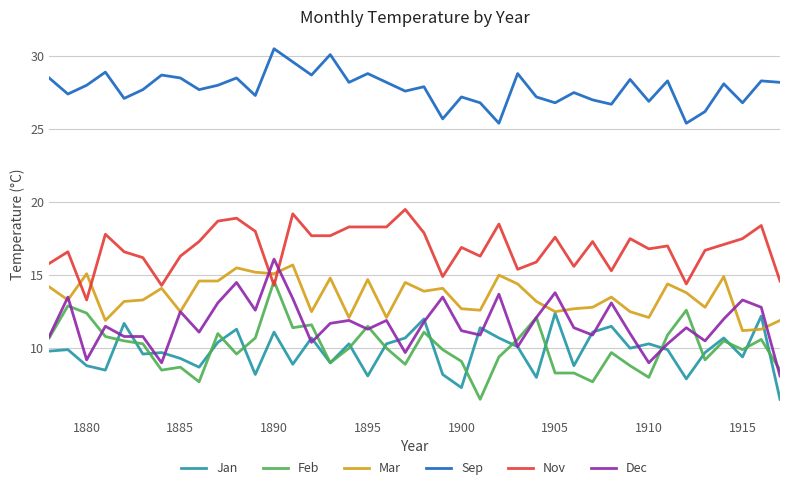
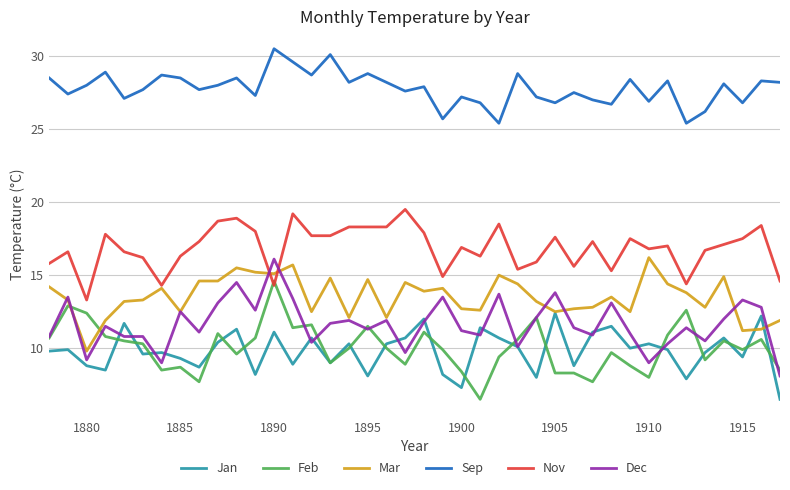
Mar, 1880: 15.1 -> 9.8
Feb, 1900: 9.1 -> 8.4
Mar, 1910: 12.1 -> 16.2
